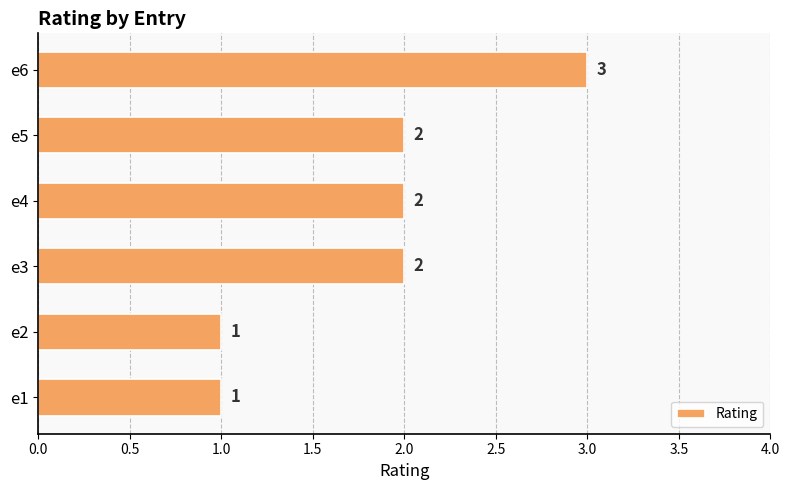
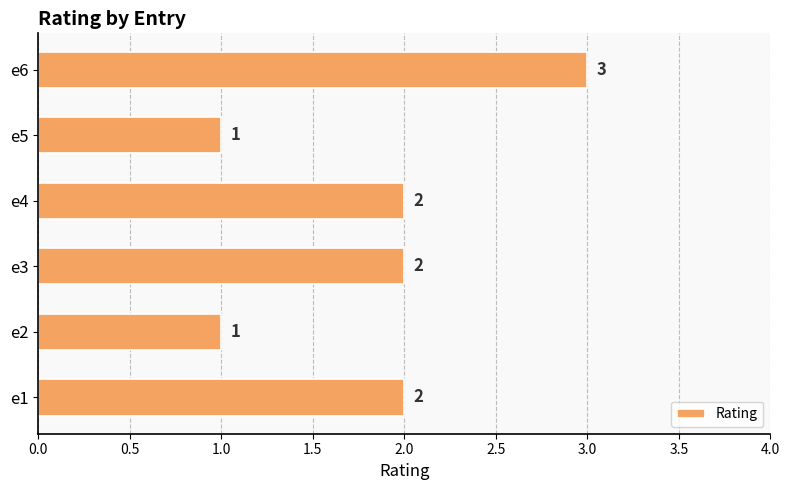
e5: 2 -> 1
e1: 1 -> 2
